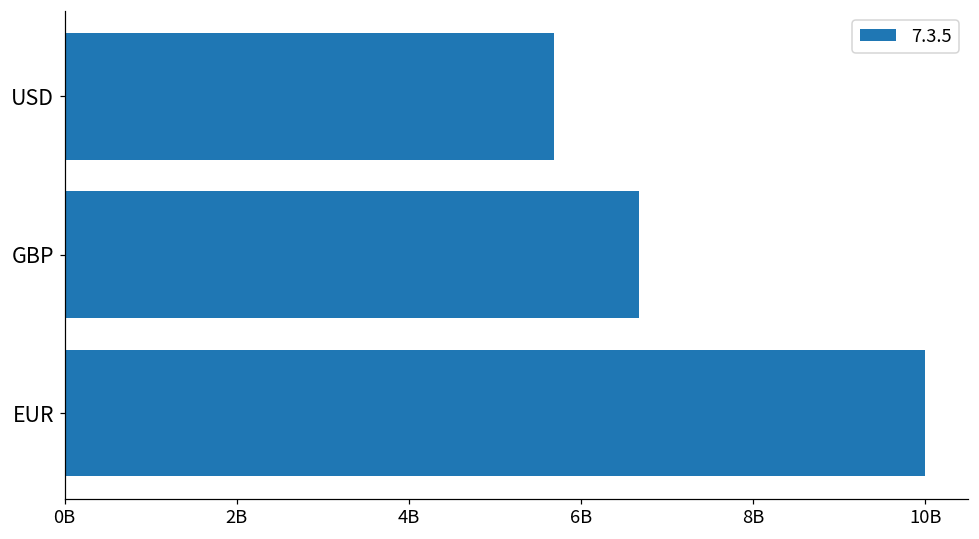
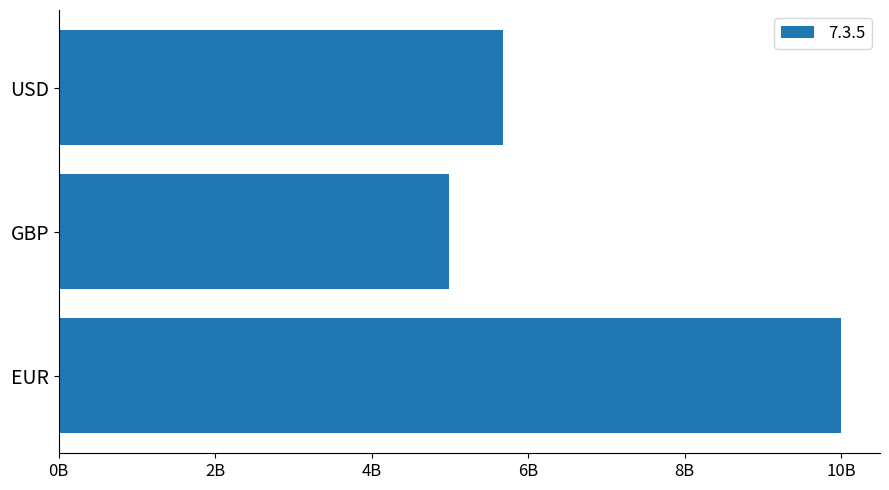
GBP: 6700000000 -> 5000000000
